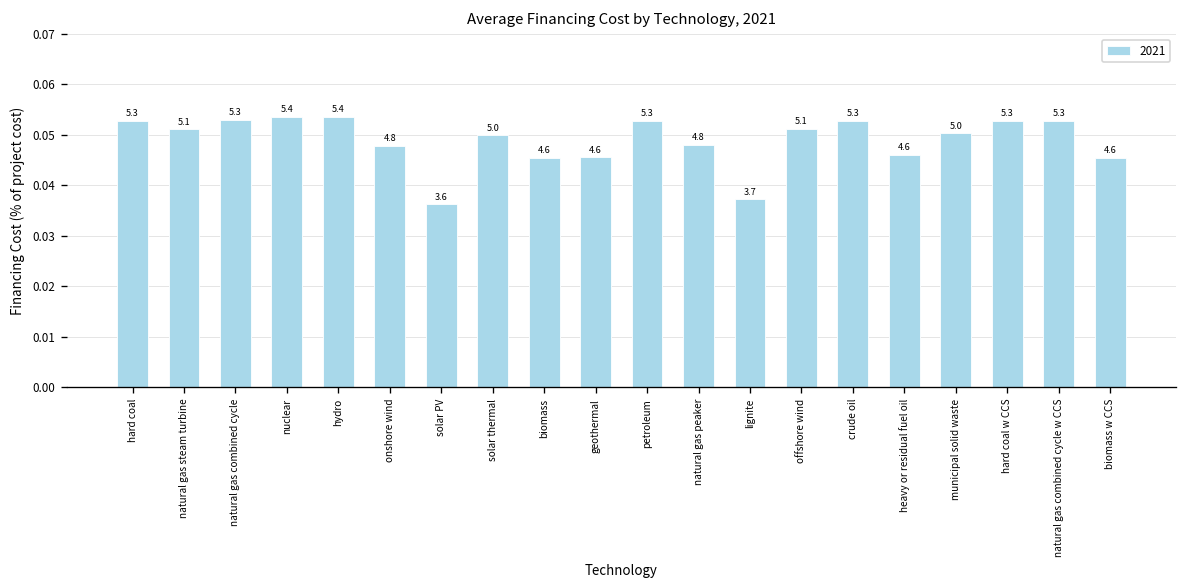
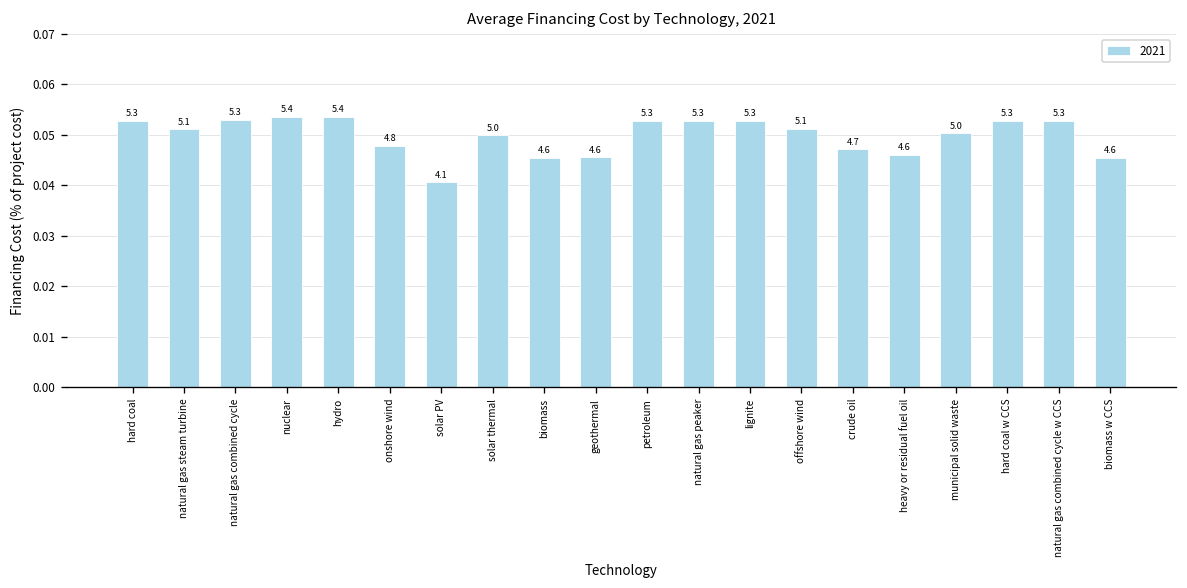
solar PV: 3.6 -> 4.1
natural gas peaker: 4.8 -> 5.3
lignite: 3.7 -> 5.3
crude oil: 5.3 -> 4.7
